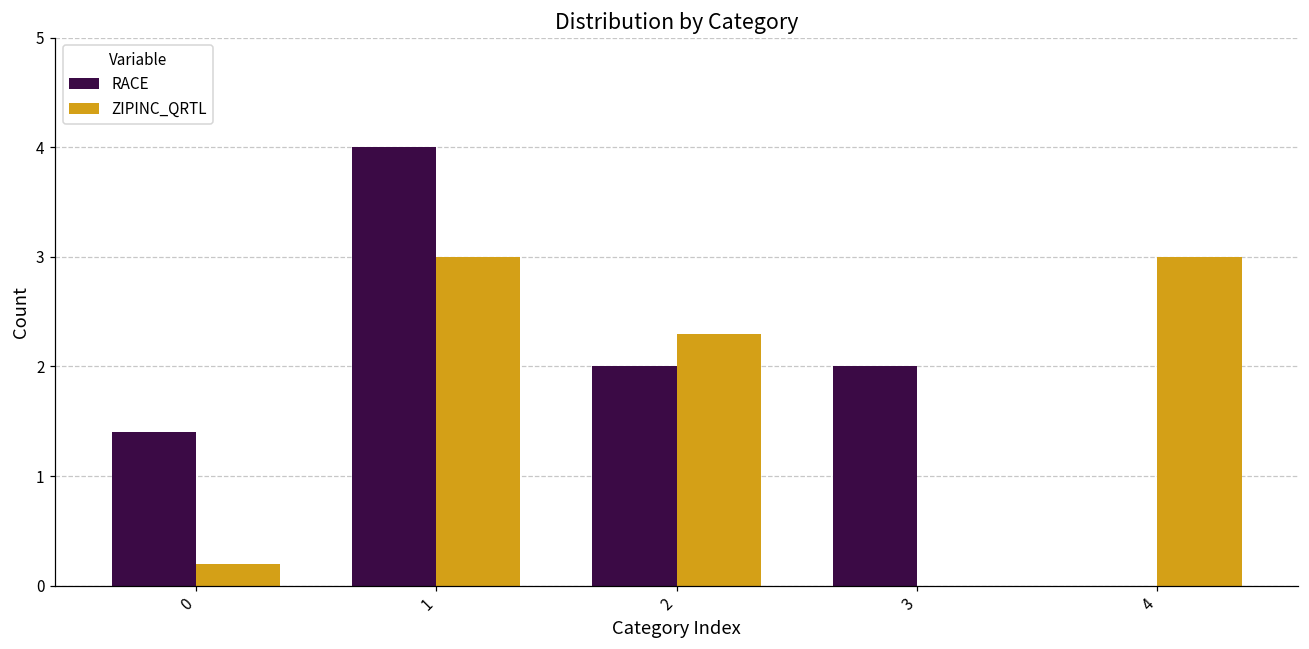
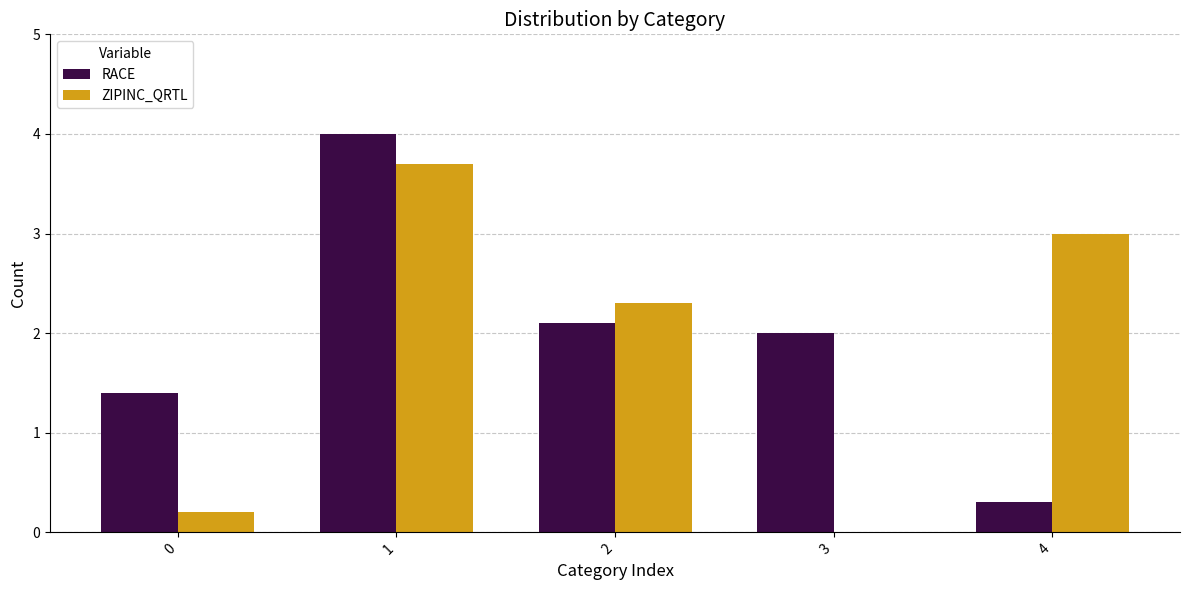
ZIPINC_QRTL, 1: 3.0 -> 3.7
RACE, 2: 2.0 -> 2.1
RACE, 4: 0.0 -> 0.3
